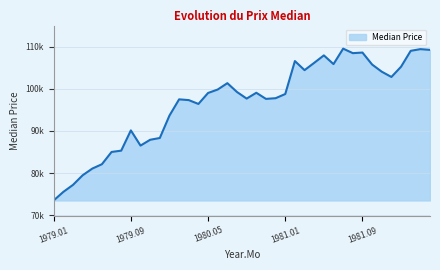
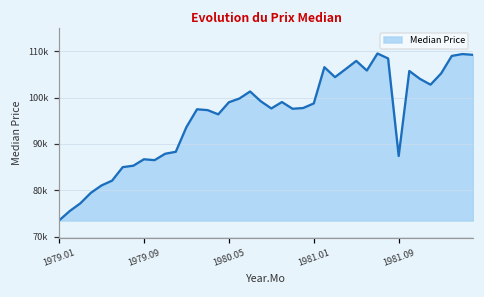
1979.09: 90000 -> 87000
1981.09: 109000 -> 87000
